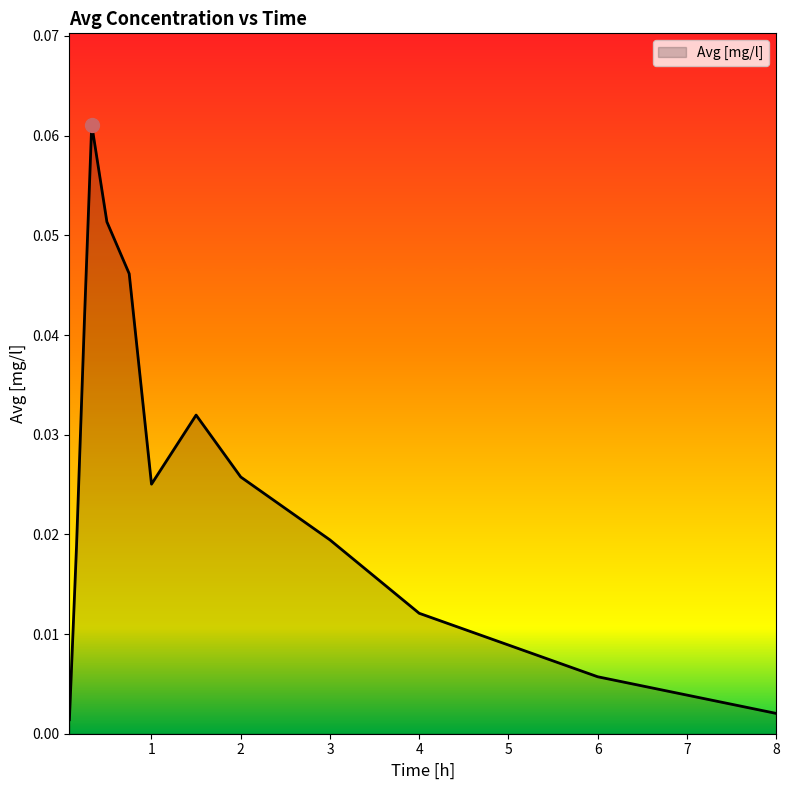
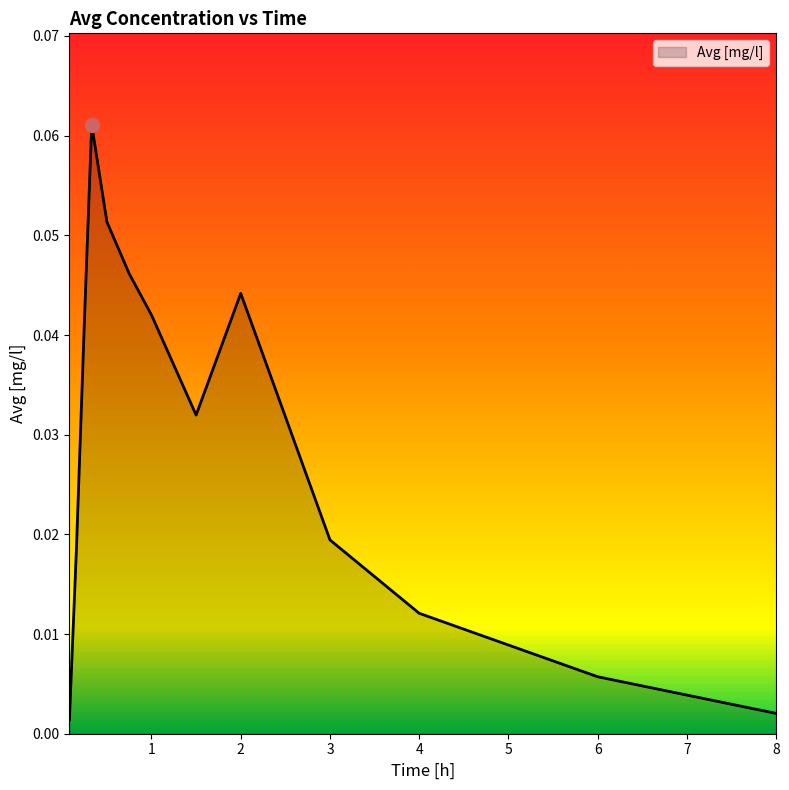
Avg [mg/l], 1: 0.025 -> 0.042
Avg [mg/l], 2: 0.026 -> 0.044
